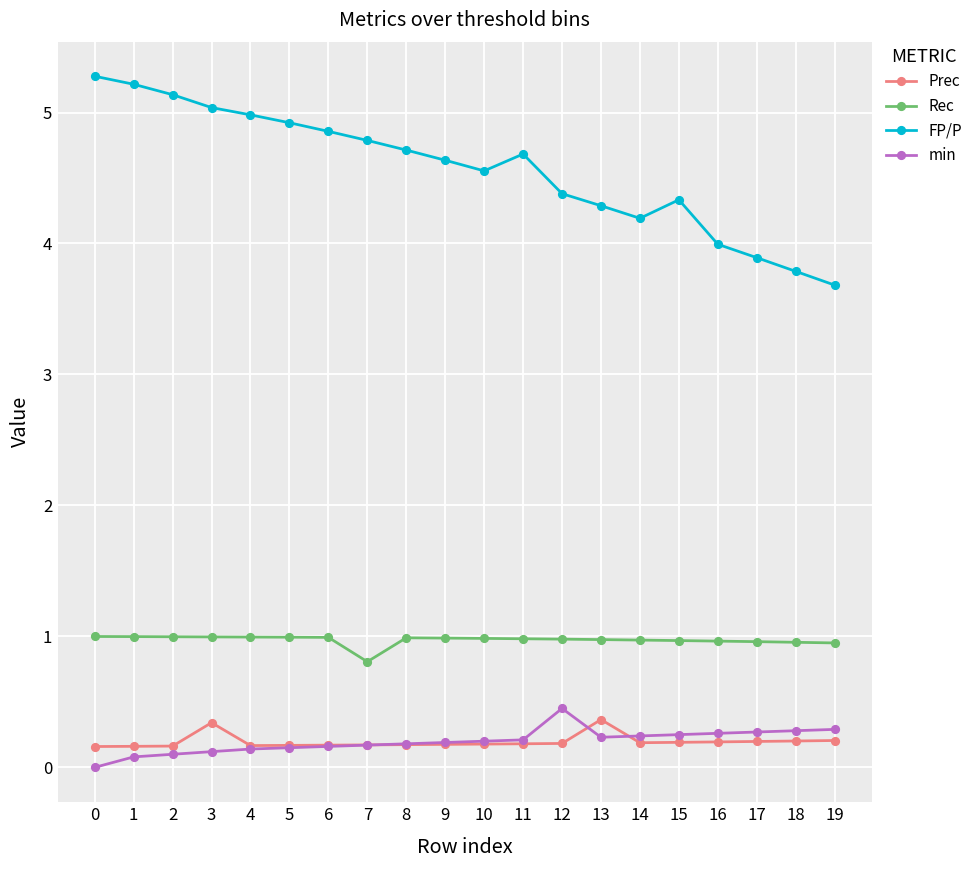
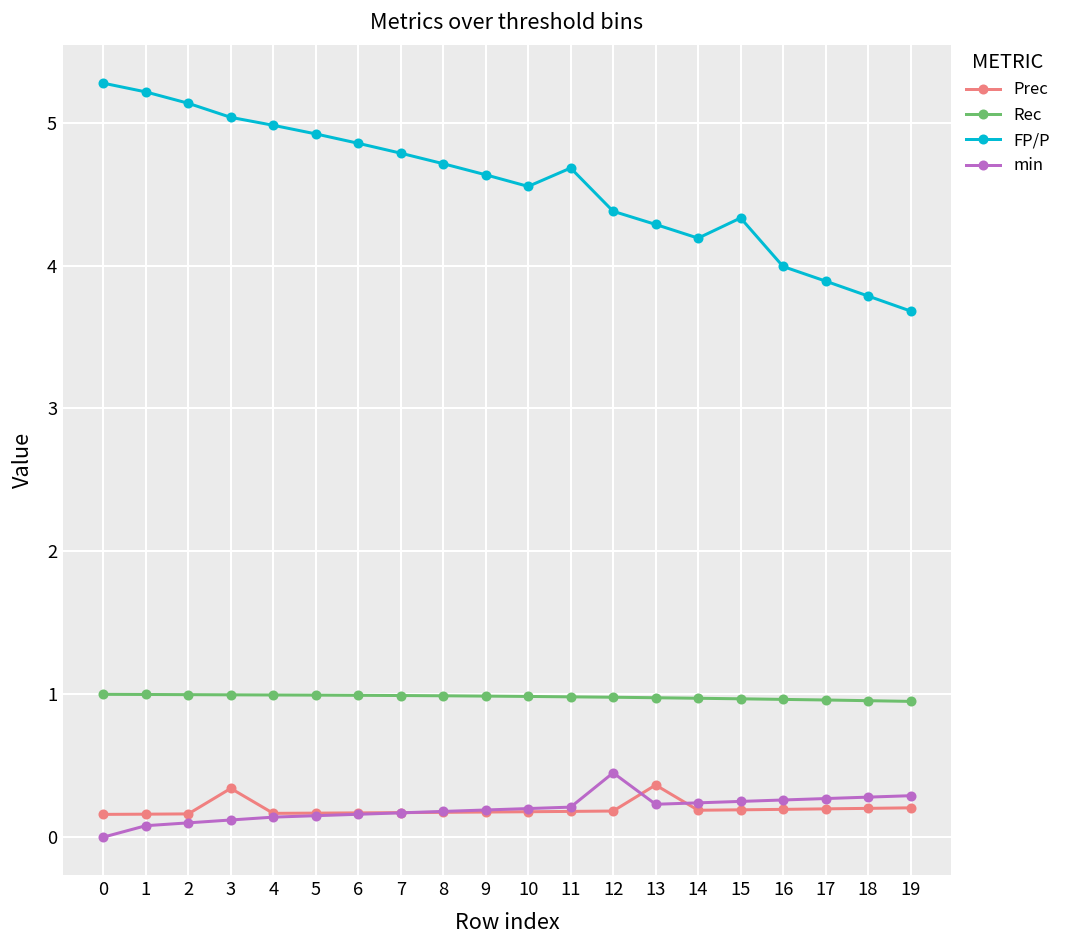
Rec, 7: 0.81 -> 0.99
